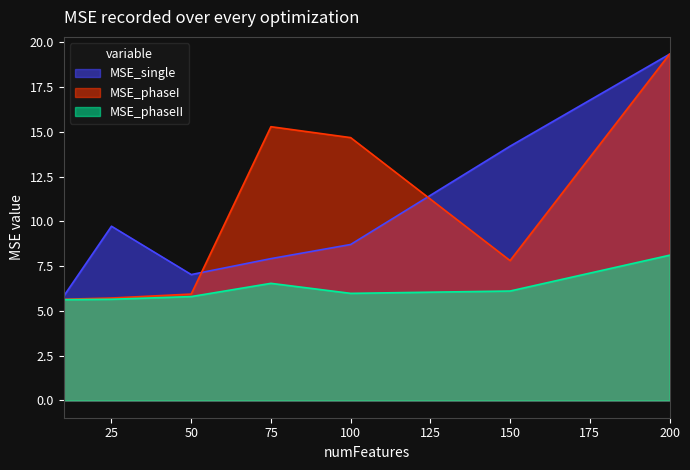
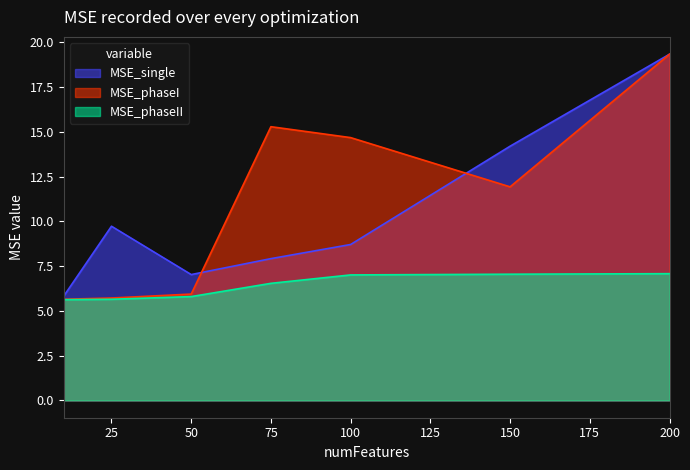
MSE_phaseII, 100: 6.0 -> 7.0
MSE_phaseI, 150: 7.8 -> 11.9
MSE_phaseII, 150: 6.1 -> 7.1
MSE_phaseII, 200: 8.1 -> 7.1
